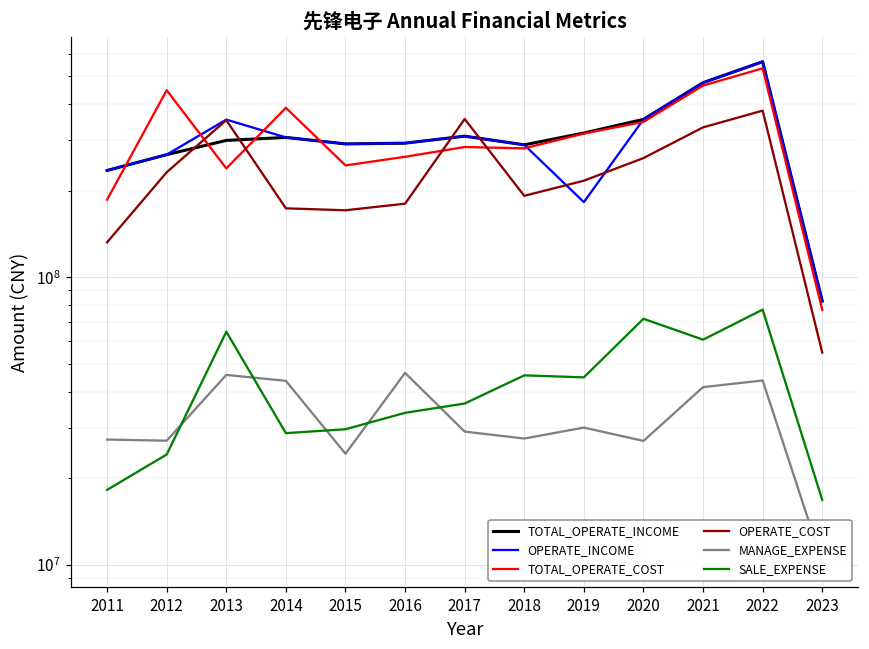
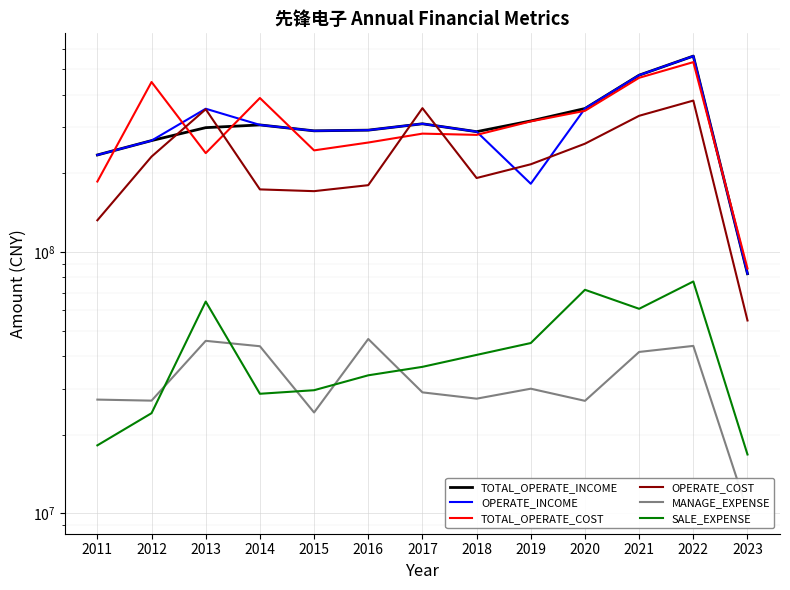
SALE_EXPENSE, 2018: 46000000 -> 40000000
TOTAL_OPERATE_COST, 2023: 77000000 -> 87000000
